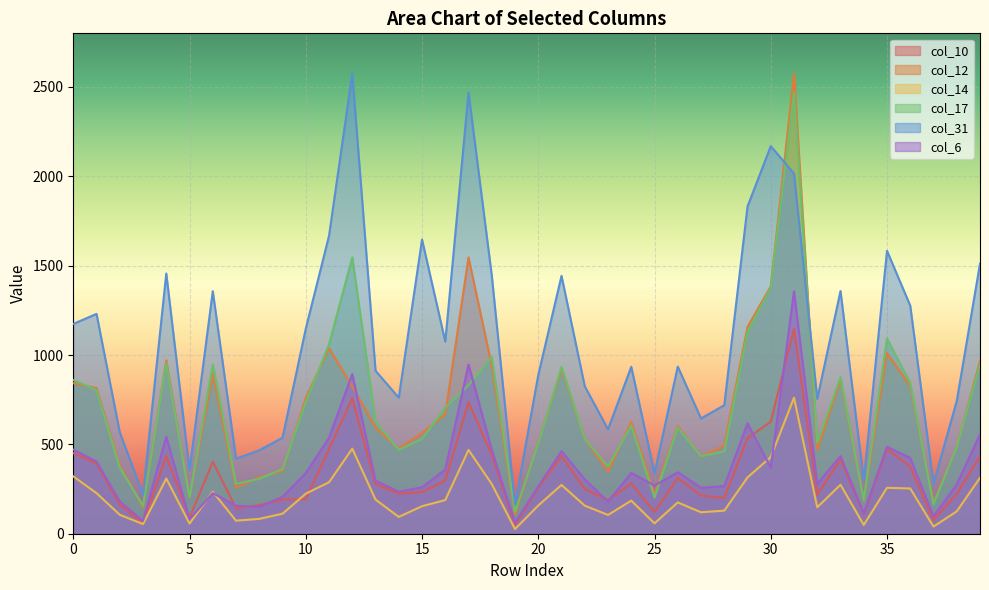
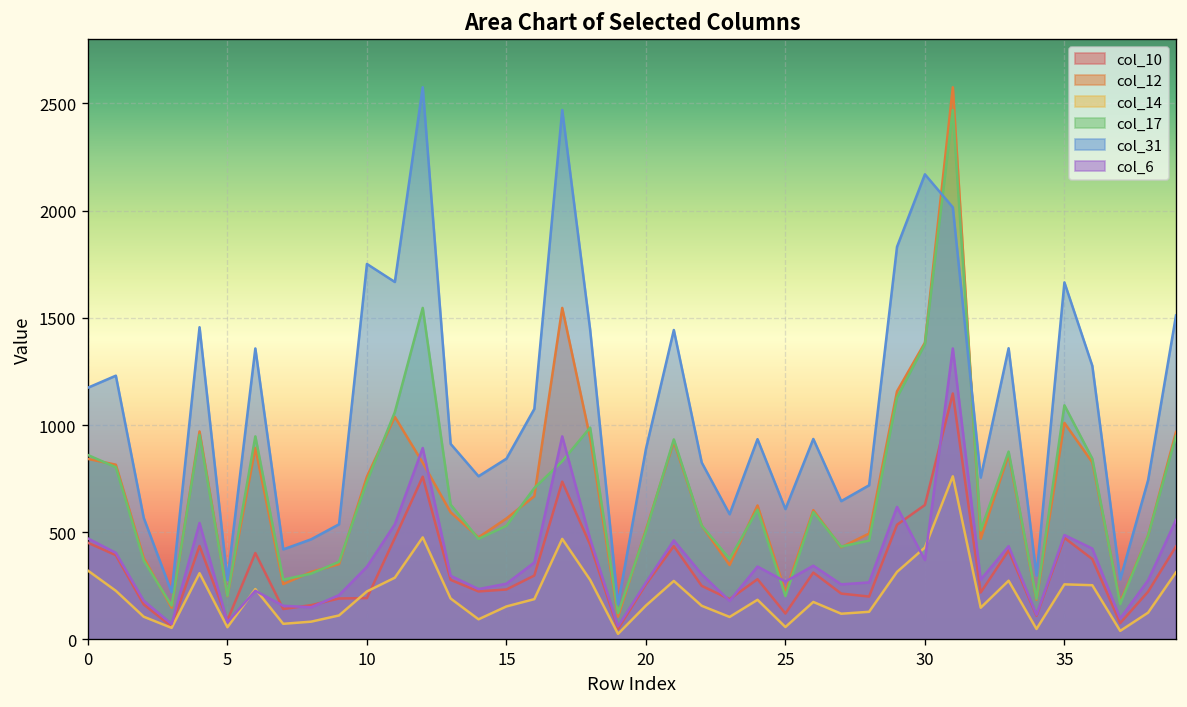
col_31, 5: 360 -> 280
col_31, 10: 1150 -> 1750
col_31, 15: 1650 -> 840
col_31, 25: 340 -> 610
col_31, 35: 1580 -> 1670
